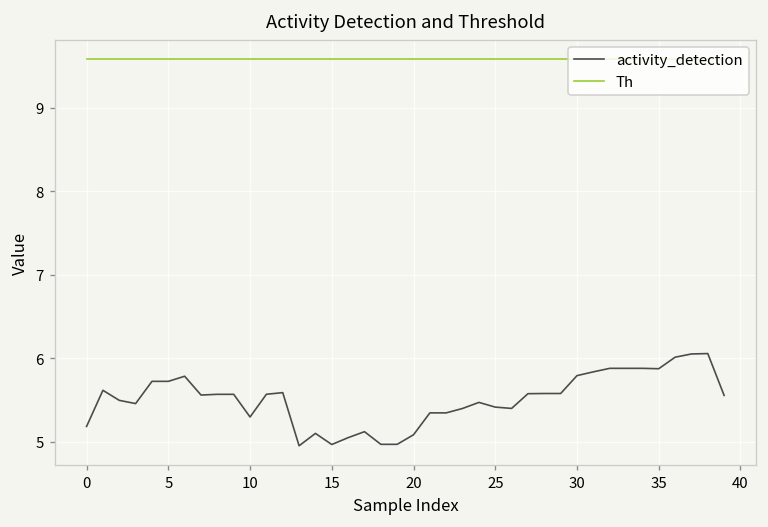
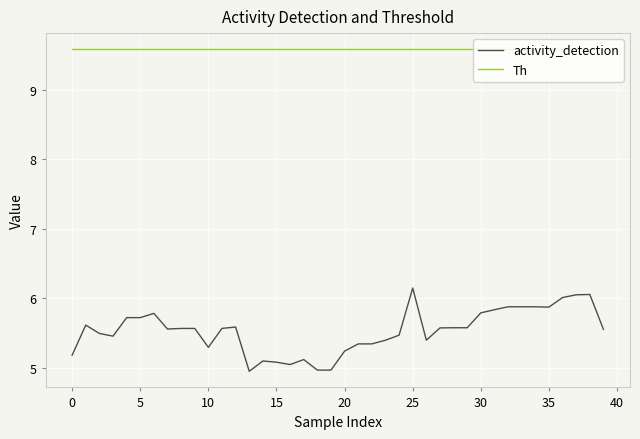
activity_detection, 15: 5.0 -> 5.1
activity_detection, 20: 5.1 -> 5.2
activity_detection, 25: 5.4 -> 6.1
